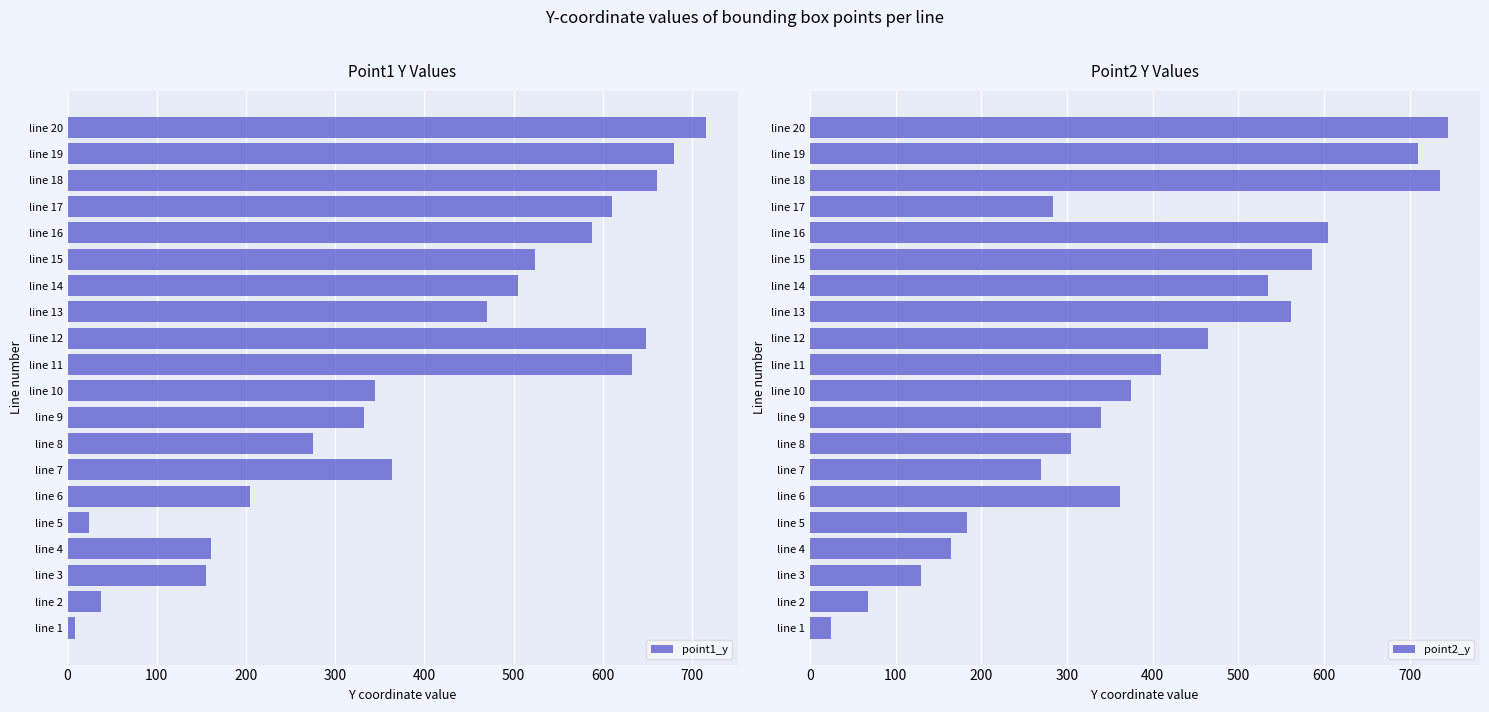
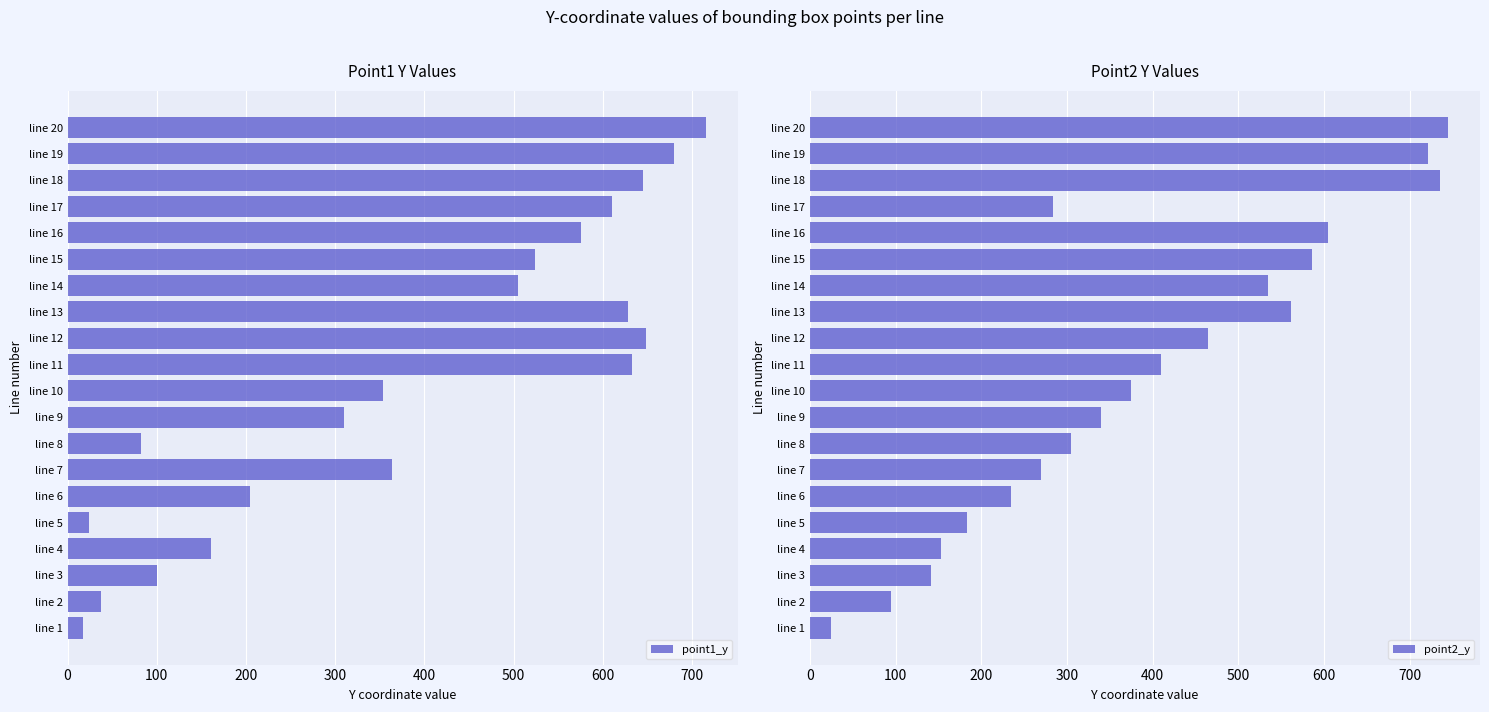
Point1 Y Values, line 18: 660 -> 650
Point1 Y Values, line 16: 590 -> 580
Point1 Y Values, line 13: 470 -> 630
Point1 Y Values, line 10: 345 -> 354
Point1 Y Values, line 9: 330 -> 310
Point1 Y Values, line 8: 280 -> 80
Point1 Y Values, line 3: 160 -> 100
Point1 Y Values, line 1: 10 -> 20
Point2 Y Values, line 19: 710 -> 720
Point2 Y Values, line 6: 360 -> 240
Point2 Y Values, line 4: 170 -> 150
Point2 Y Values, line 3: 130 -> 140
Point2 Y Values, line 2: 70 -> 100
